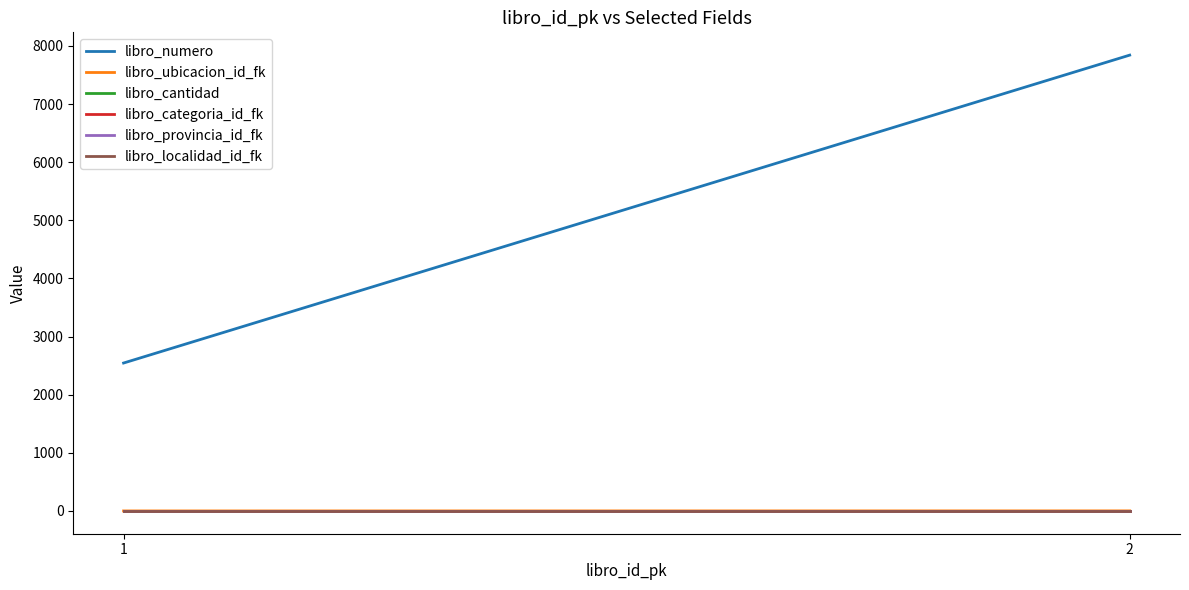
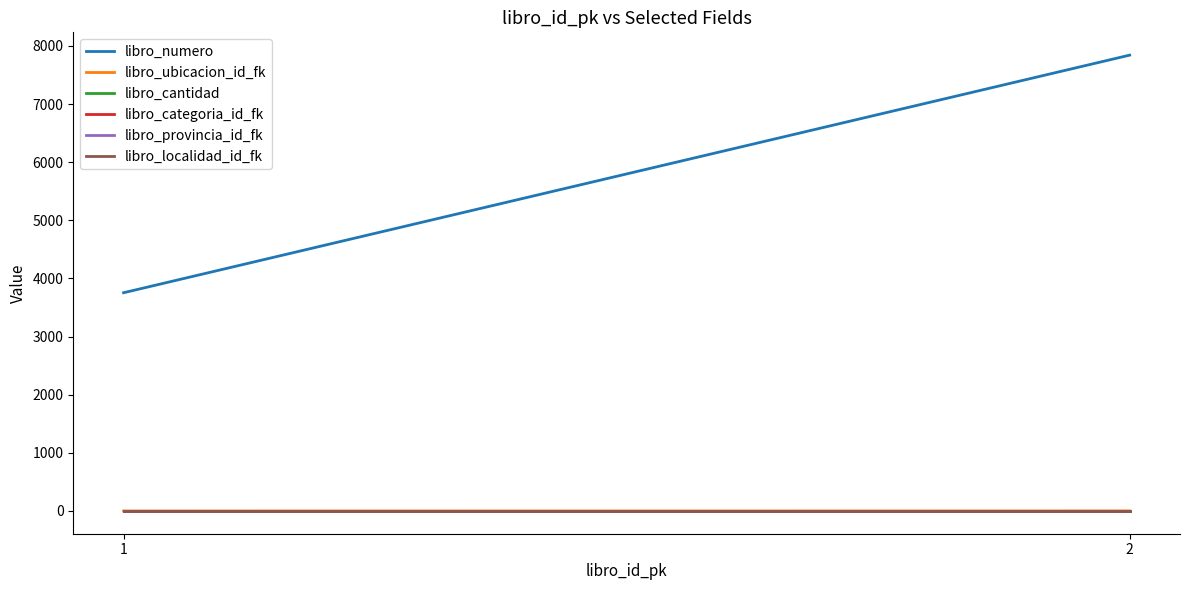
libro_numero, 1: 2500 -> 3800
